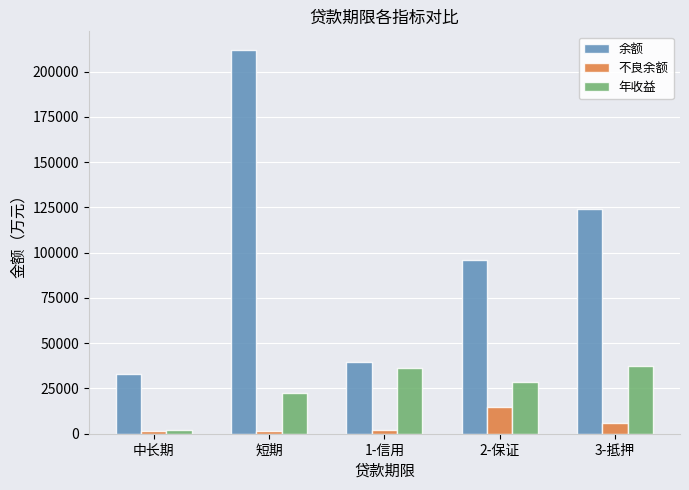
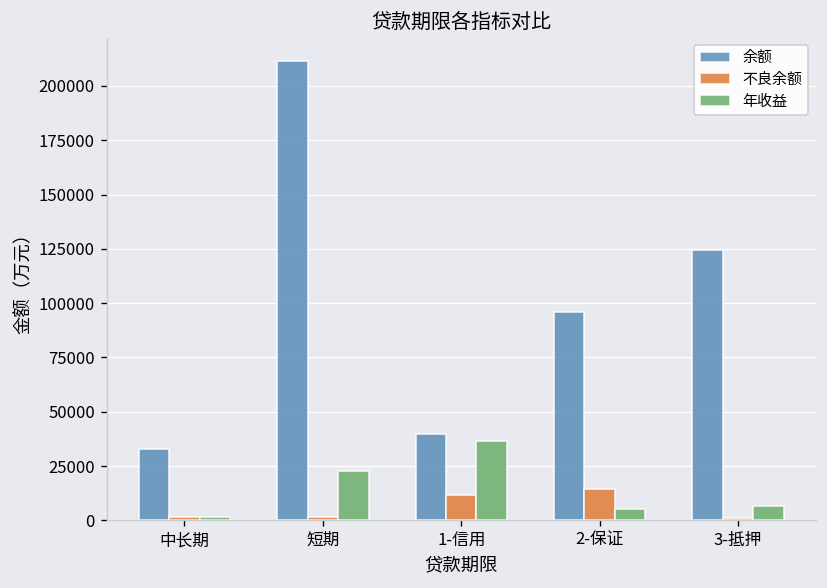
不良余额, 1-信用: 2000 -> 11000
年收益, 2-保证: 28000 -> 5000
不良余额, 3-抵押: 6000 -> 1000
年收益, 3-抵押: 38000 -> 6000
